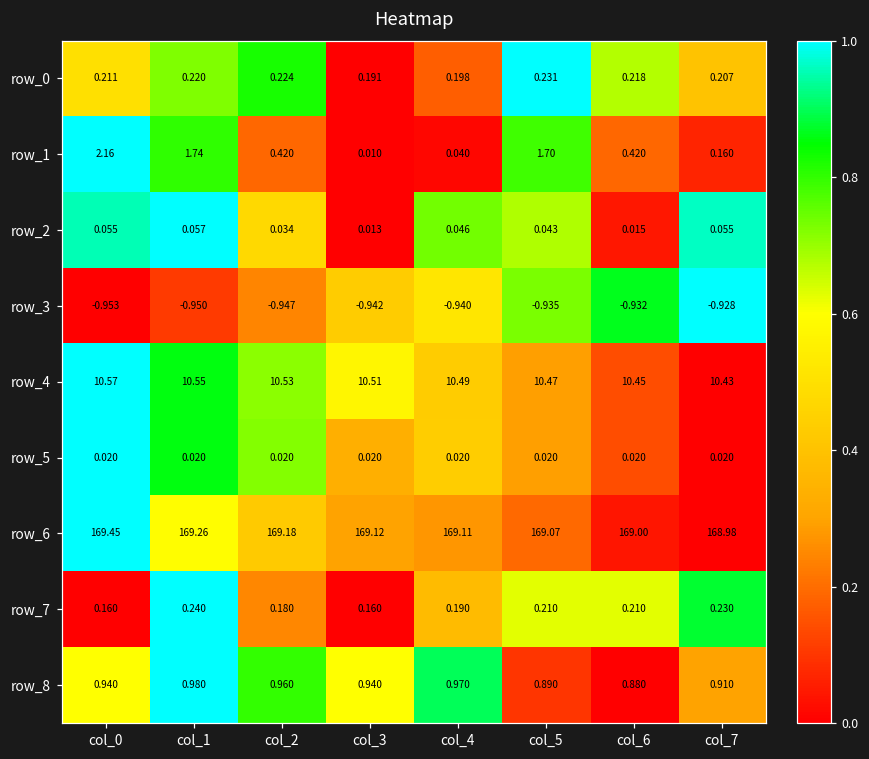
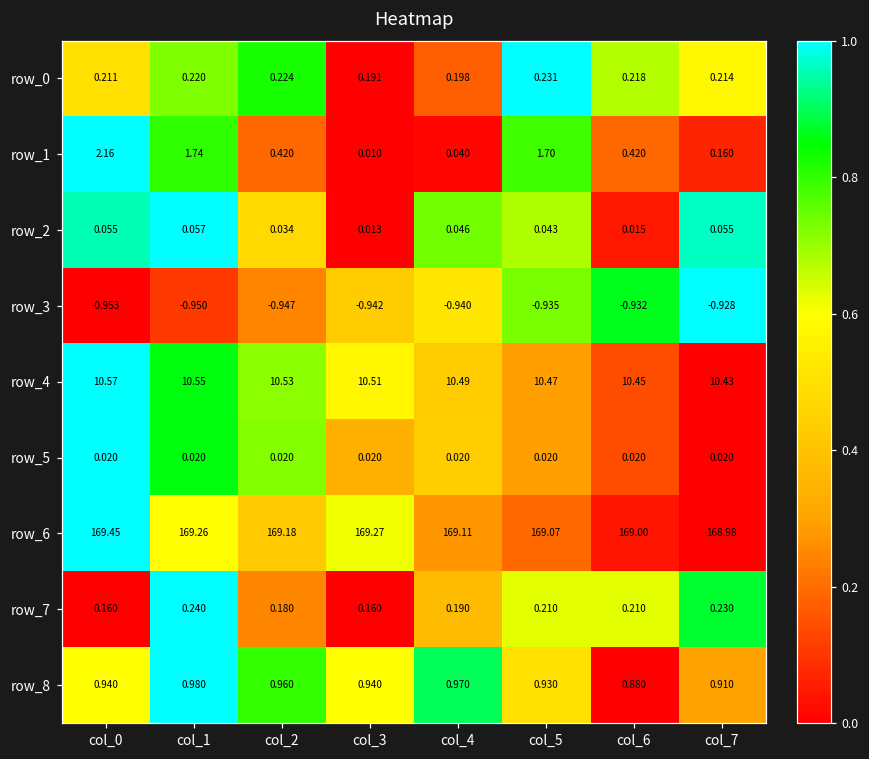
row_0, col_7: 0.207 -> 0.214
row_6, col_3: 169.12 -> 169.27
row_8, col_5: 0.890 -> 0.930
